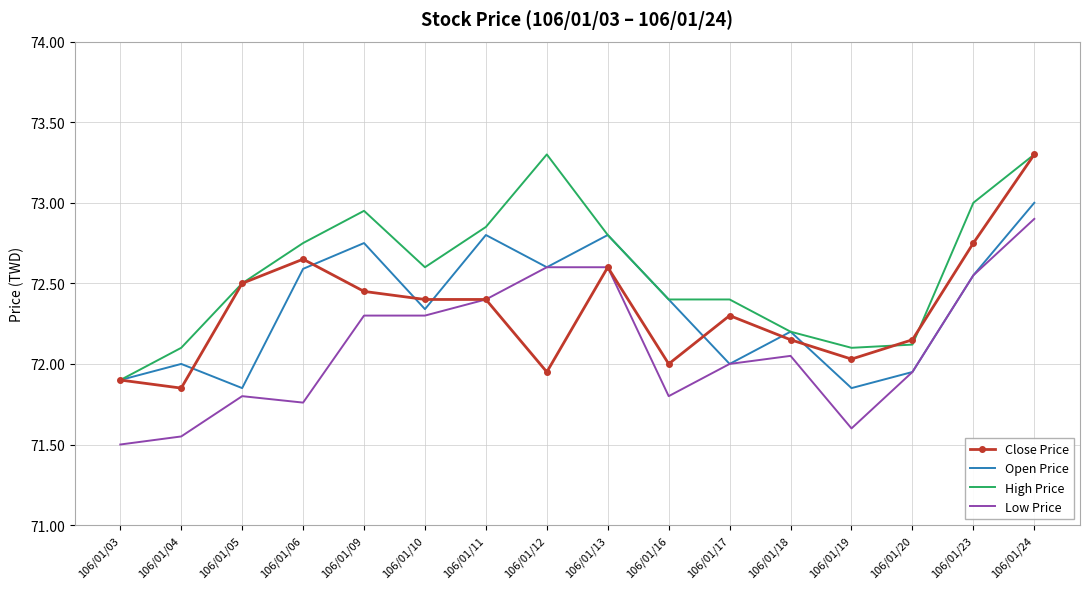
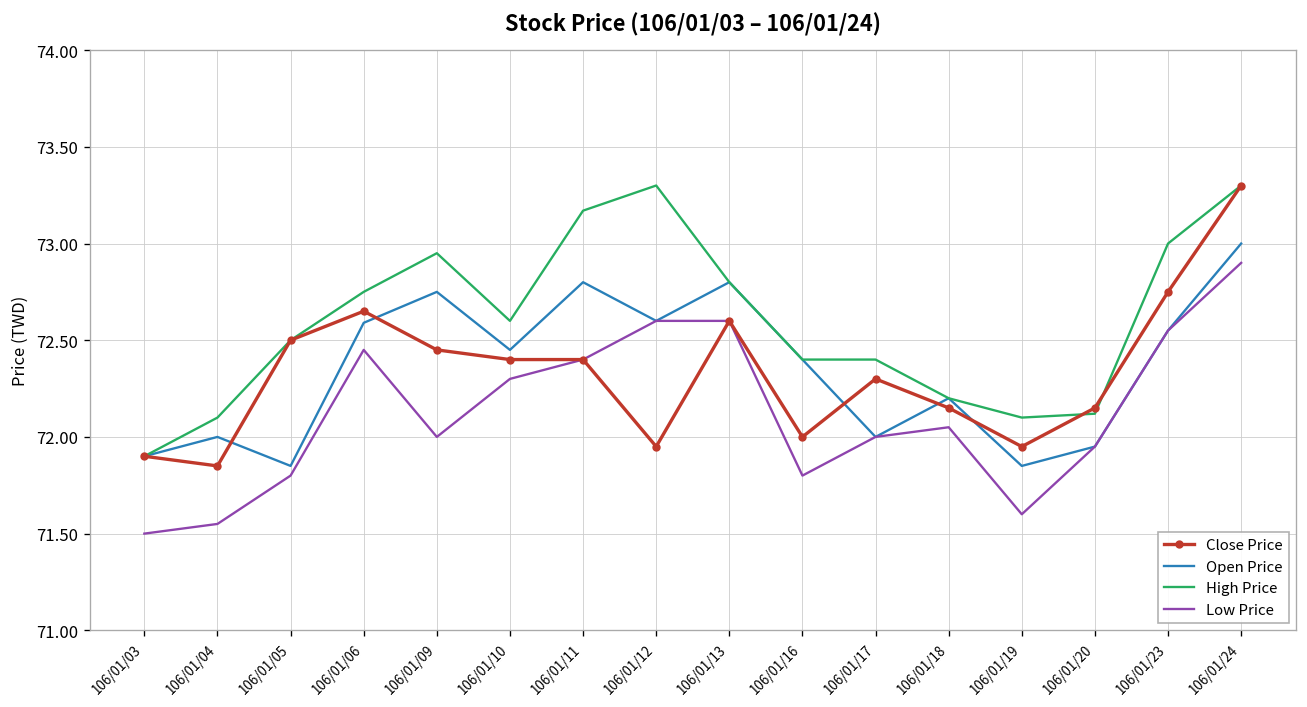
Low Price, 106/01/06: 71.76 -> 72.45
Low Price, 106/01/09: 72.3 -> 72.0
Open Price, 106/01/10: 72.34 -> 72.45
High Price, 106/01/11: 72.85 -> 73.17
Close Price, 106/01/19: 72.03 -> 71.95
